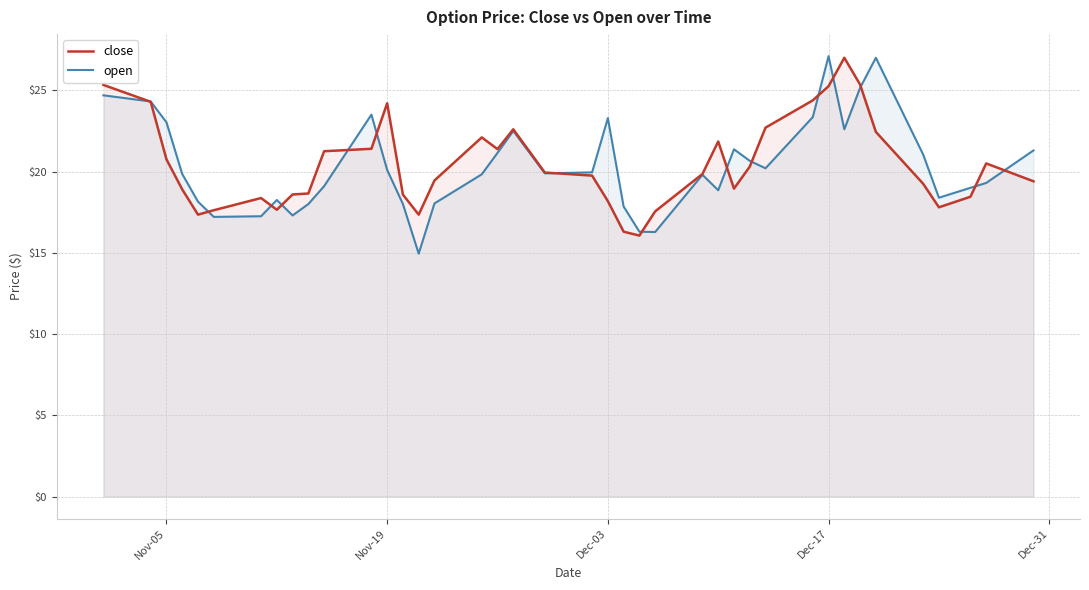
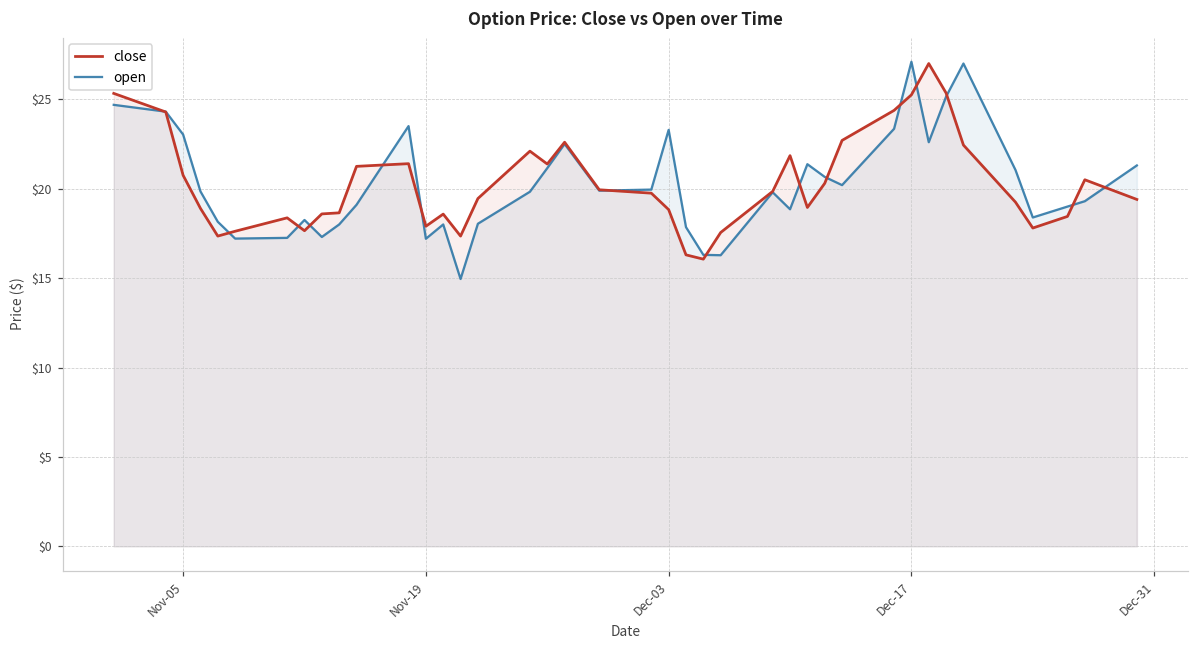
close, Nov-19: $24.2 -> $17.9
open, Nov-19: $20.1 -> $17.2
close, Dec-03: $18.2 -> $18.8
